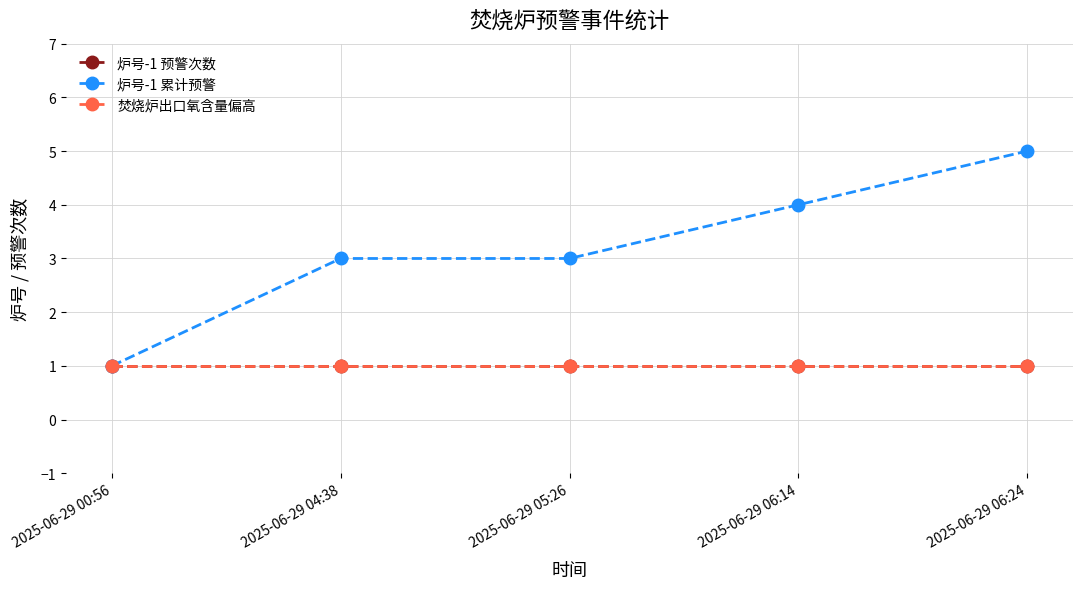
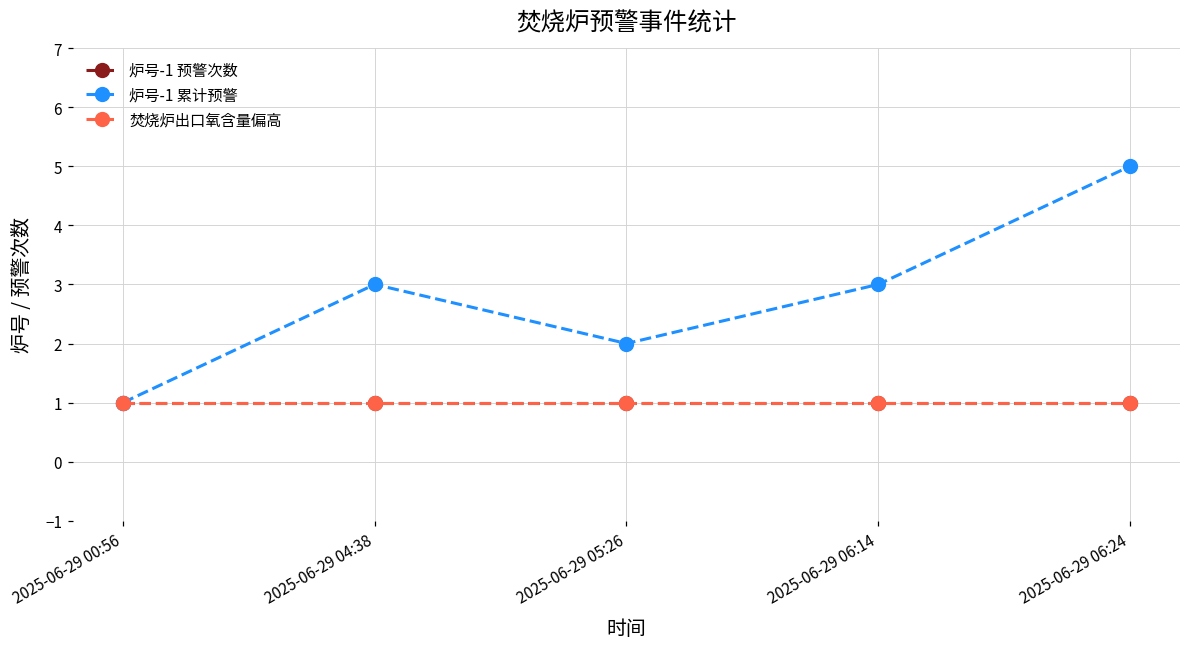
炉号-1 累计预警, 2025-06-29 05:26: 3 -> 2
炉号-1 累计预警, 2025-06-29 06:14: 4 -> 3
